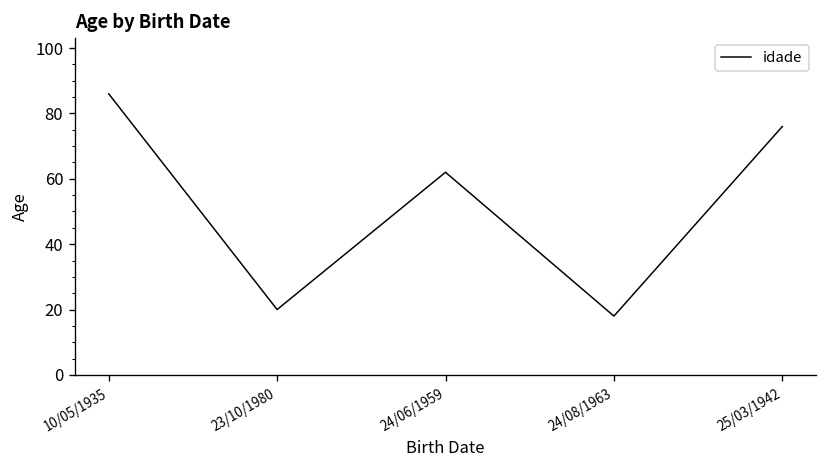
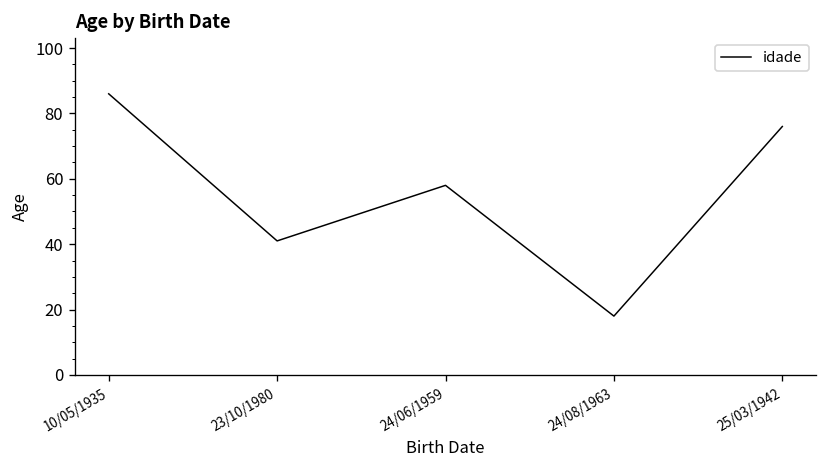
23/10/1980: 20 -> 41
24/06/1959: 62 -> 58
